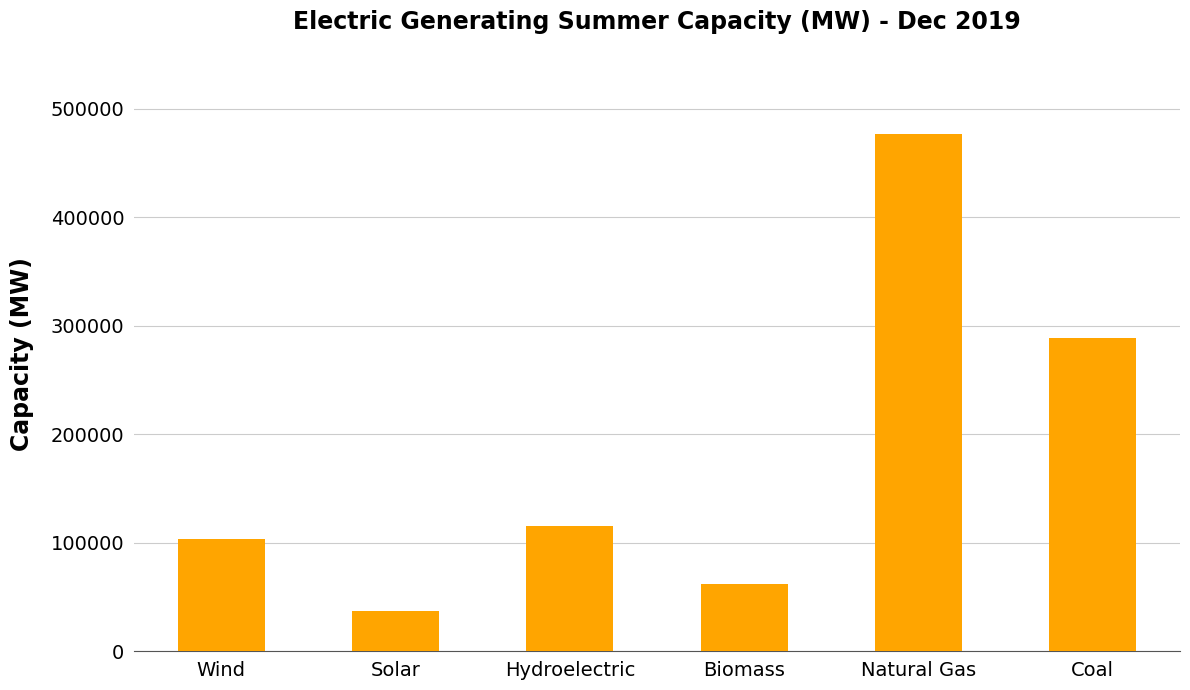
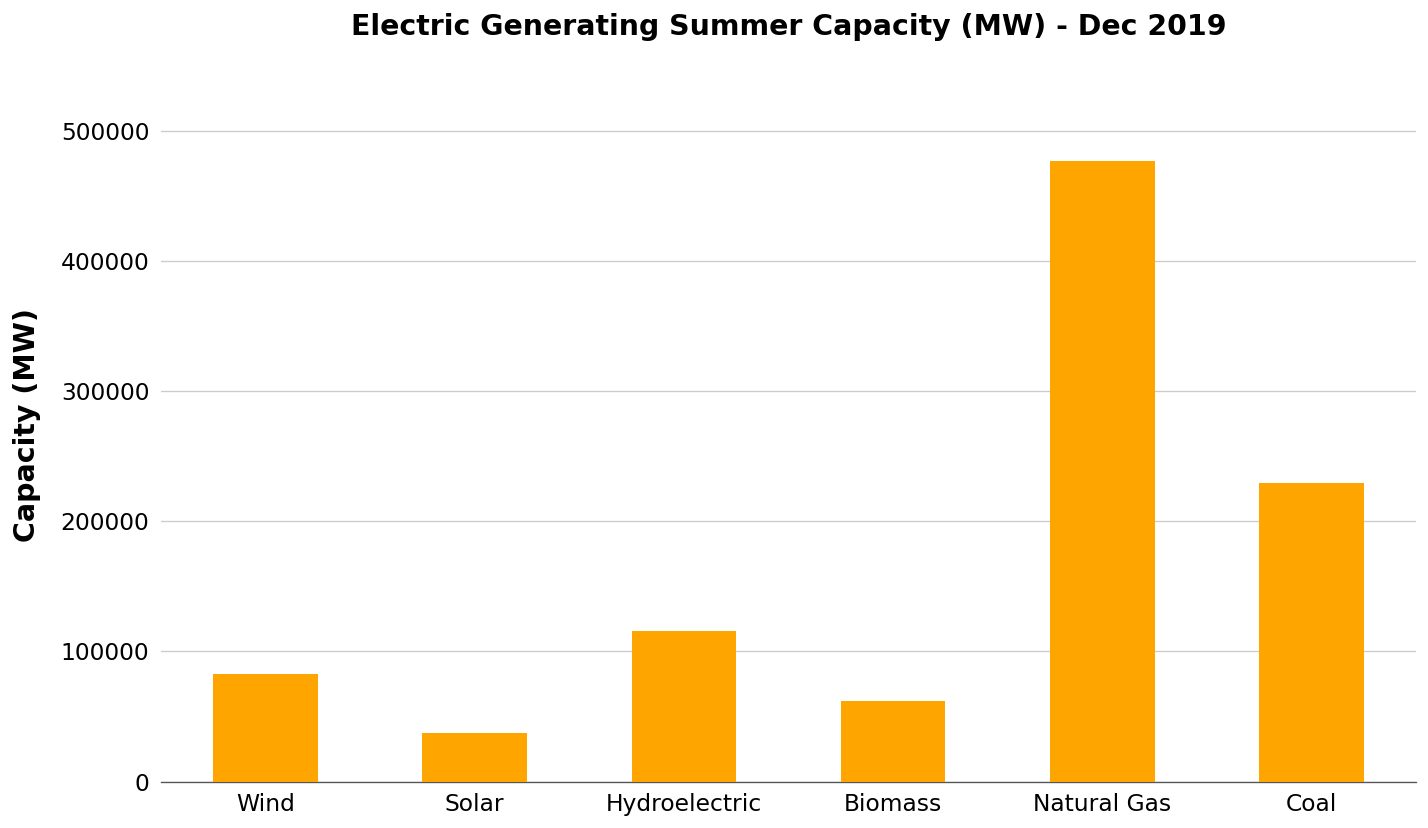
Wind: 104000 -> 83000
Coal: 289000 -> 229000
